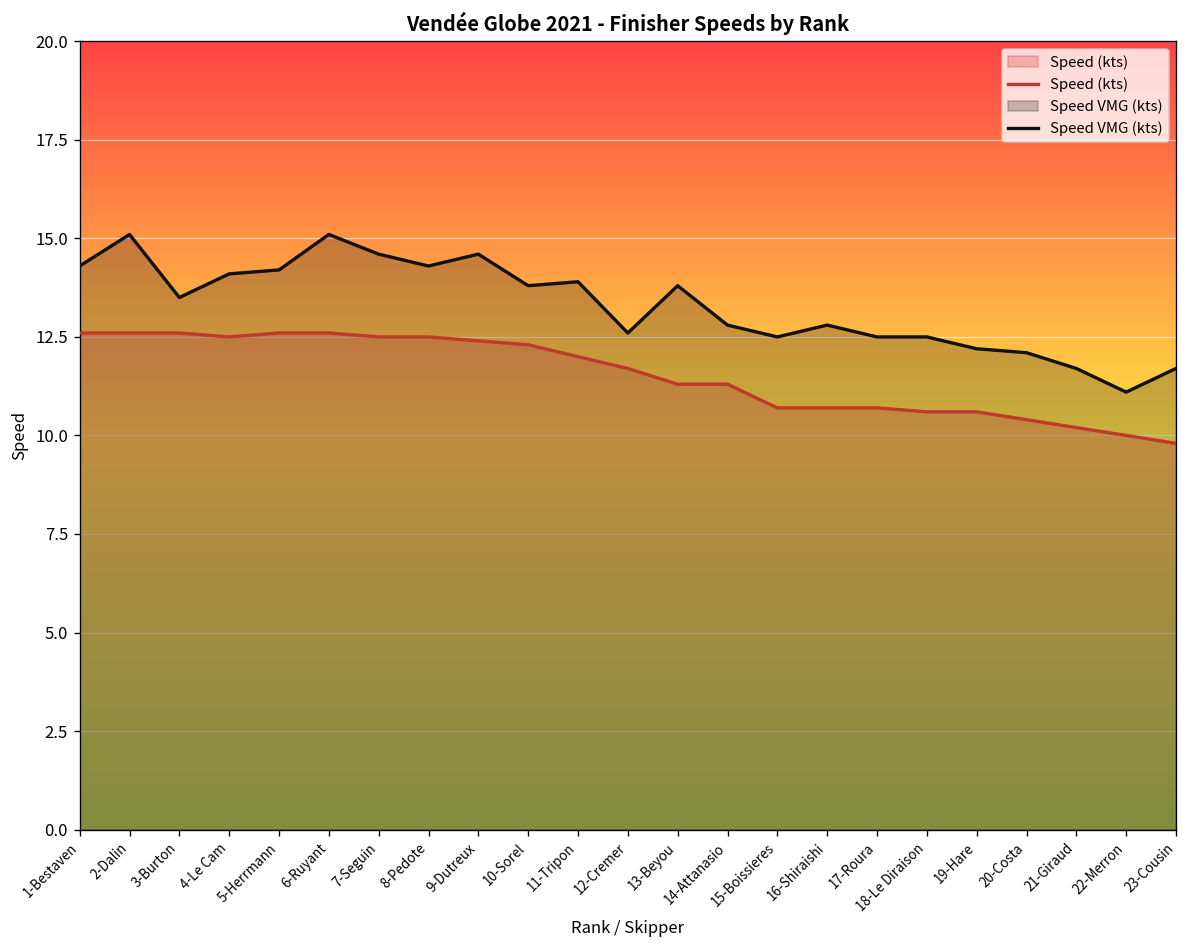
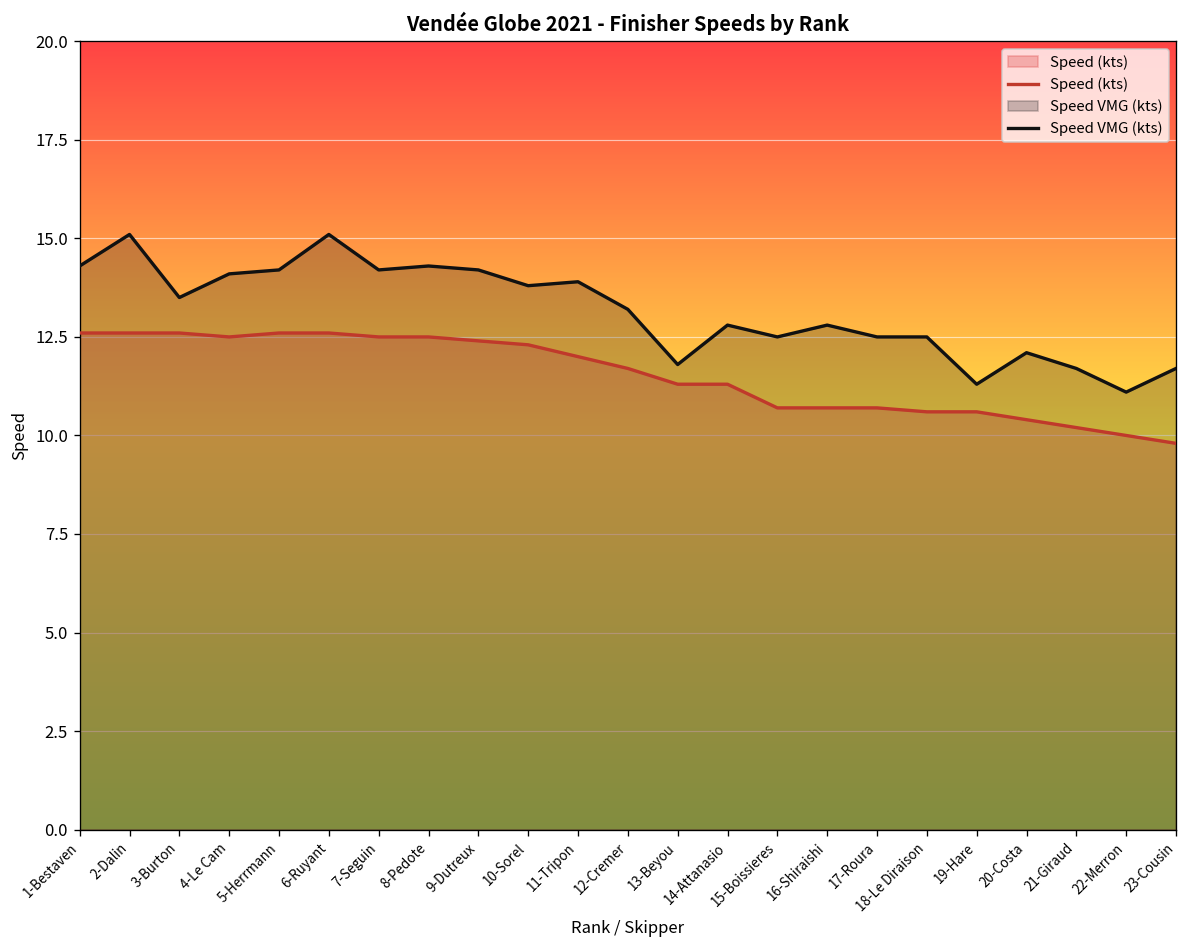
Speed VMG (kts), 7-Seguin: 14.6 -> 14.2
Speed VMG (kts), 9-Dutreux: 14.6 -> 14.2
Speed VMG (kts), 12-Cremer: 12.6 -> 13.2
Speed VMG (kts), 13-Beyou: 13.8 -> 11.8
Speed VMG (kts), 19-Hare: 12.2 -> 11.3
